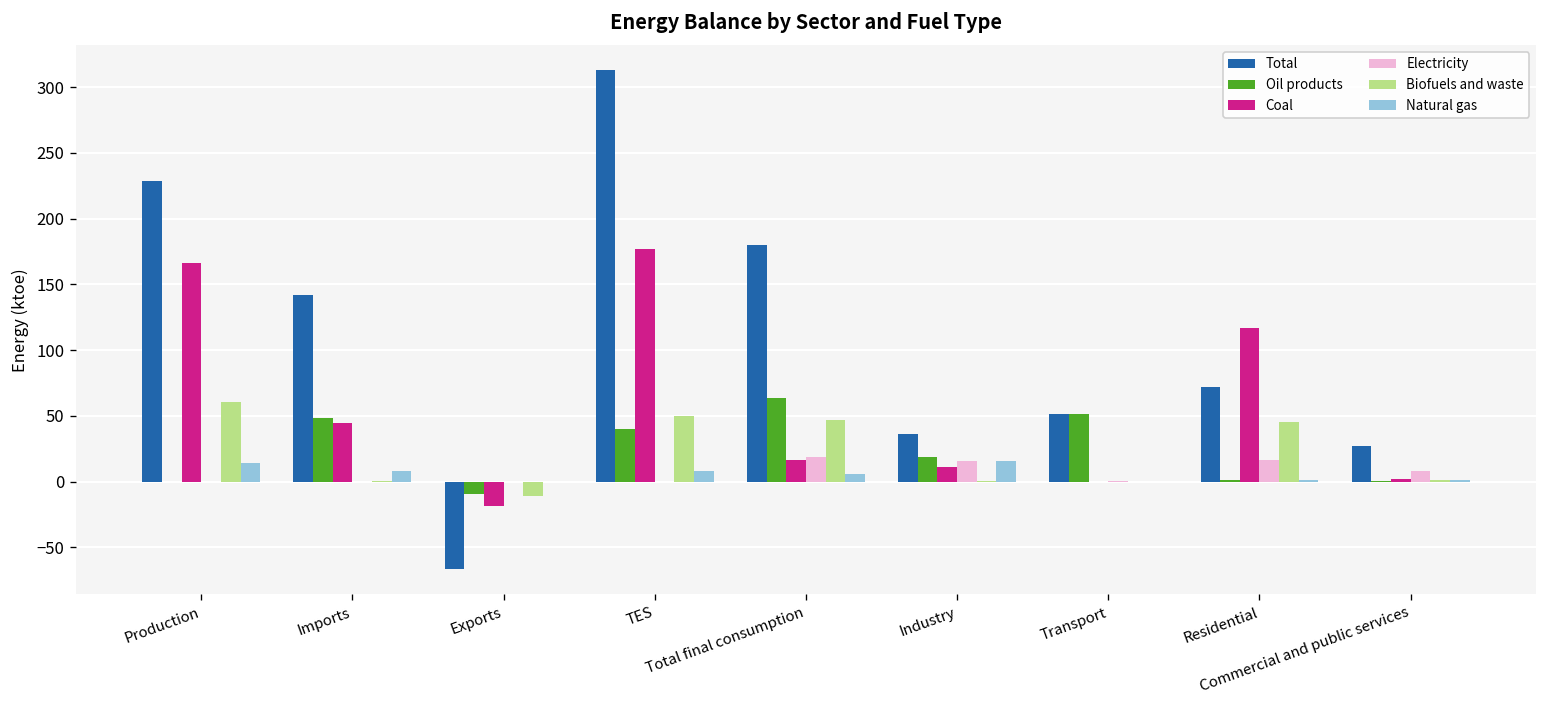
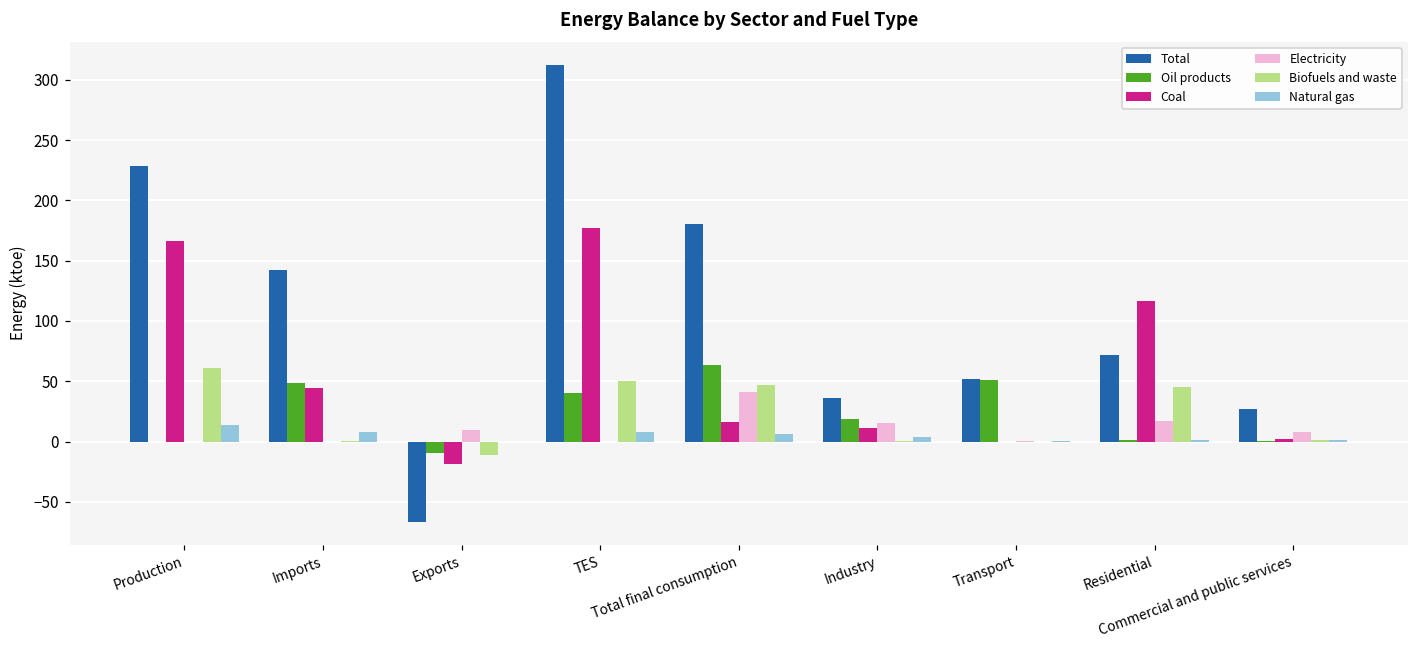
Electricity, Exports: 0 -> 10
Electricity, Total final consumption: 19 -> 41
Natural gas, Industry: 16 -> 4
